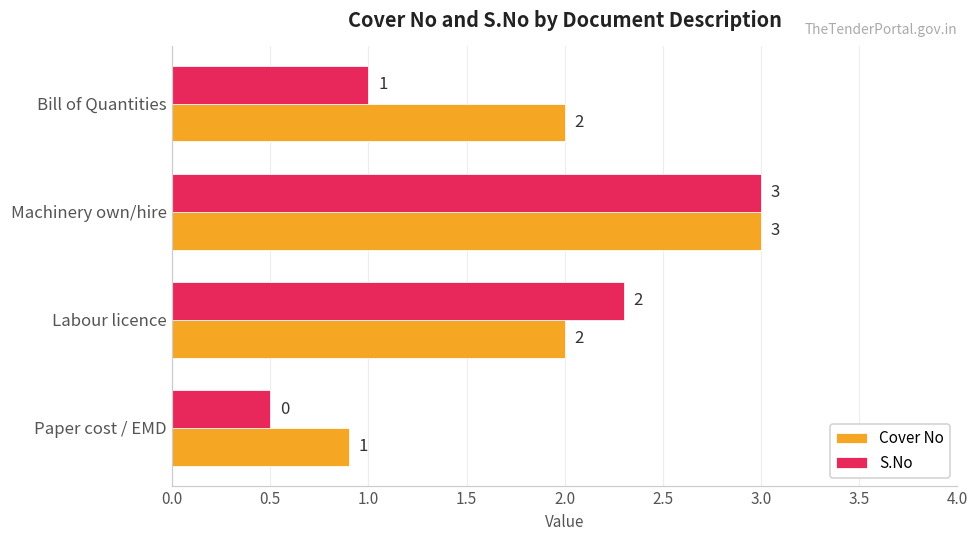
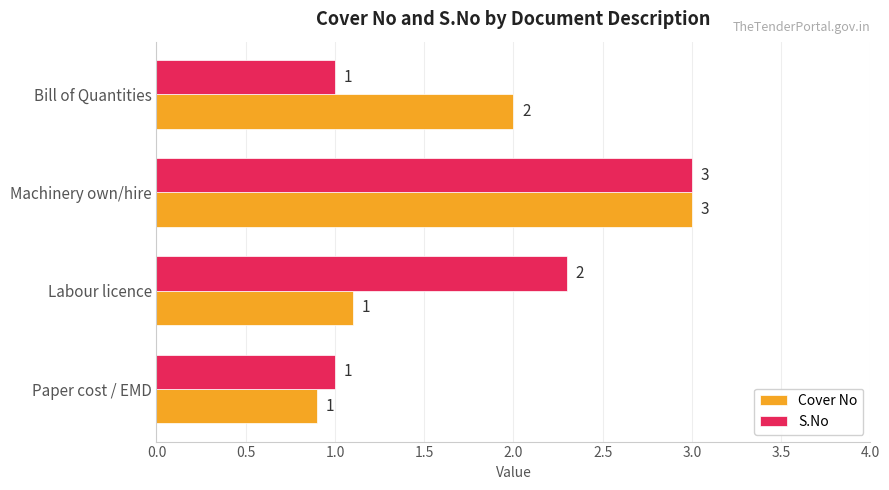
Cover No, Labour licence: 2 -> 1
S.No, Paper cost / EMD: 0 -> 1
